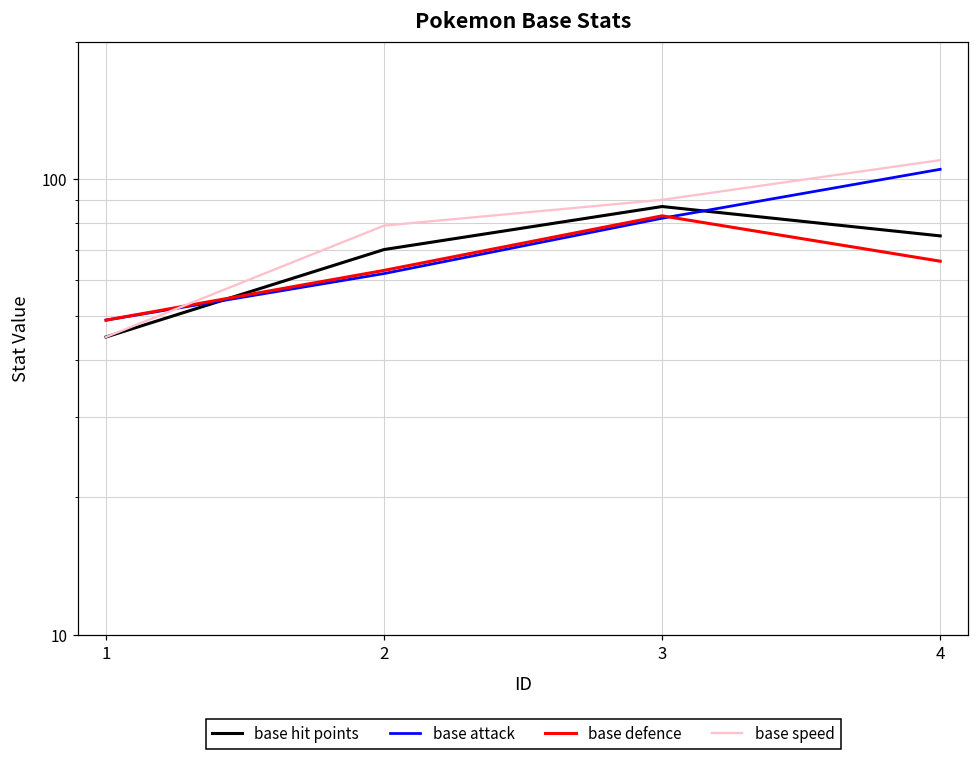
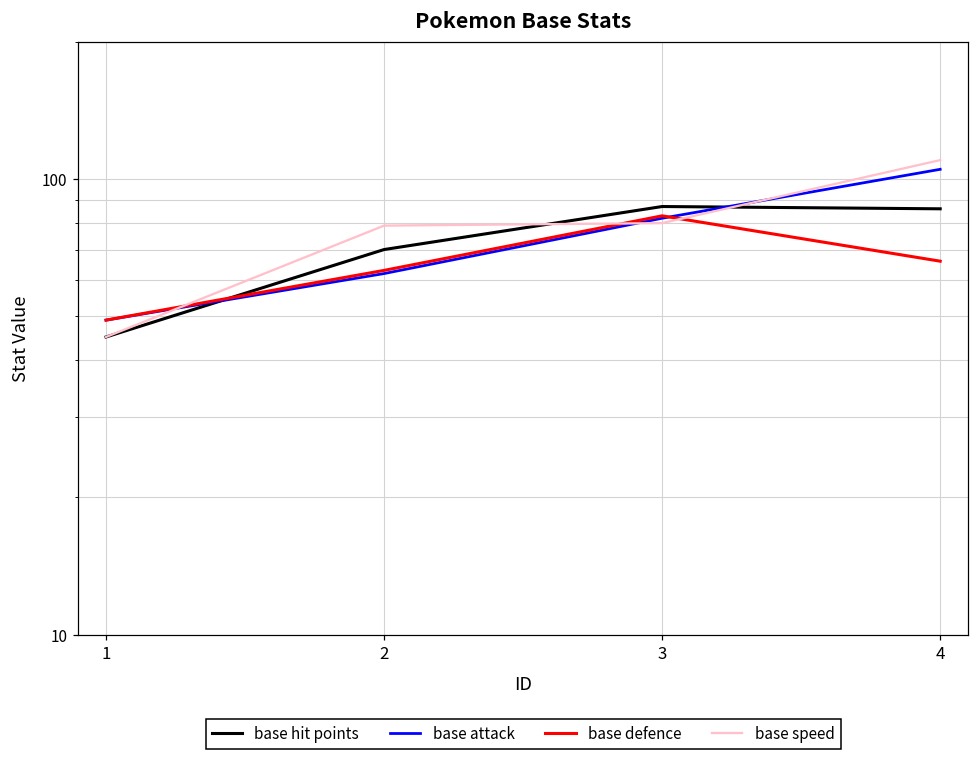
base speed, 3: 90 -> 80
base hit points, 4: 75 -> 86
